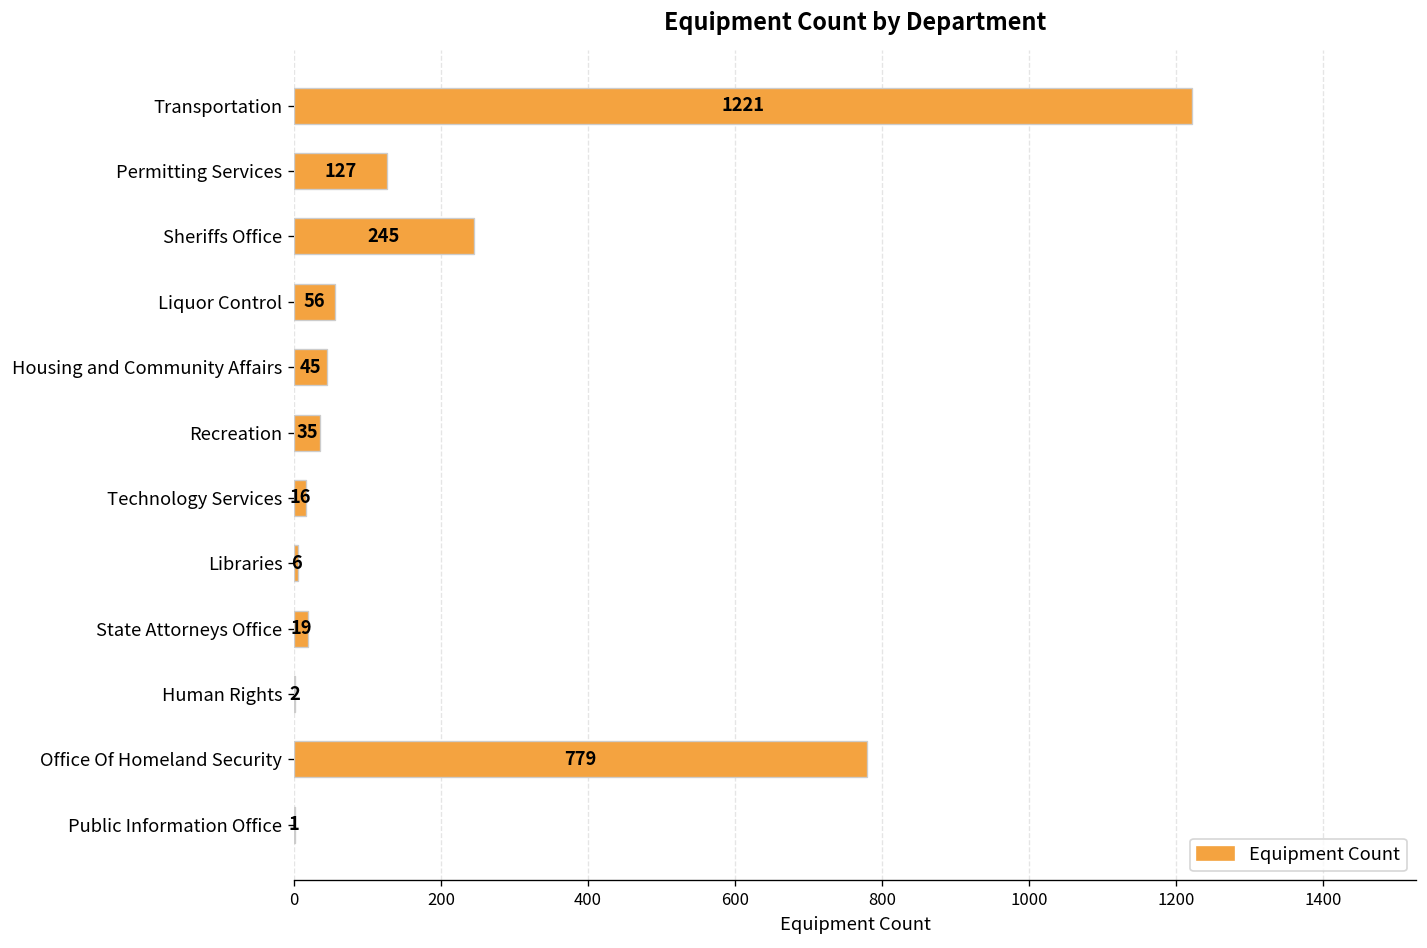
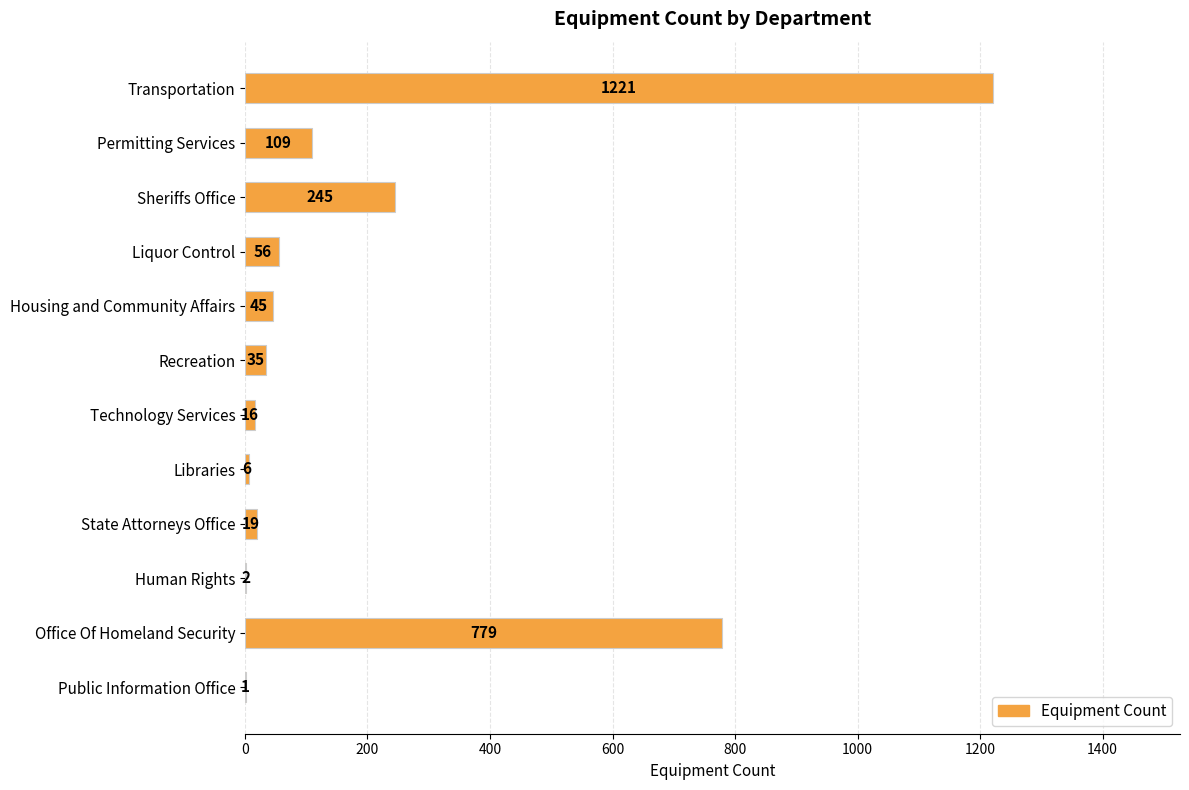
Permitting Services: 127 -> 109
